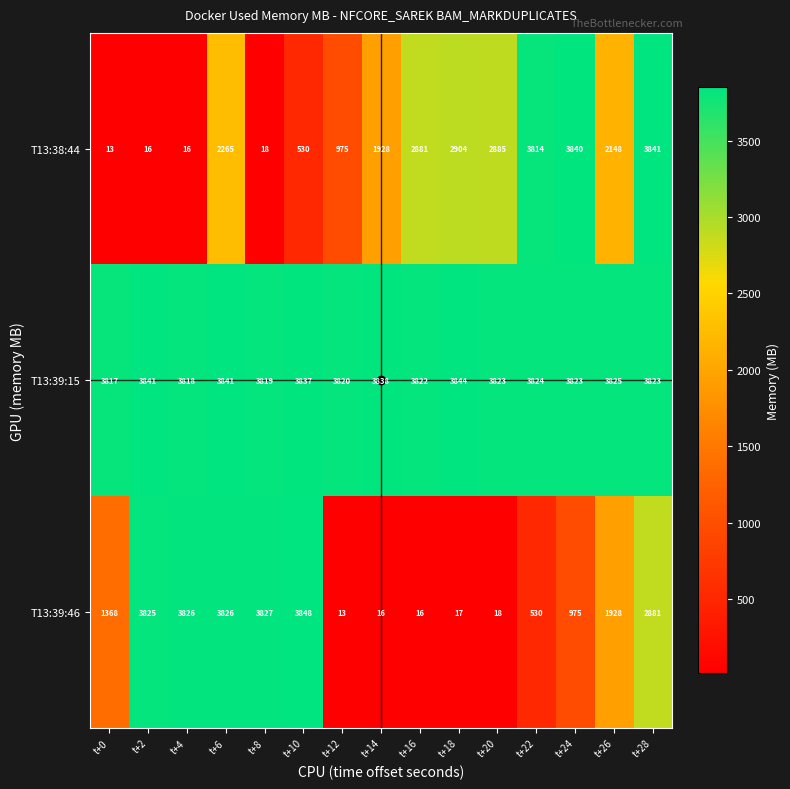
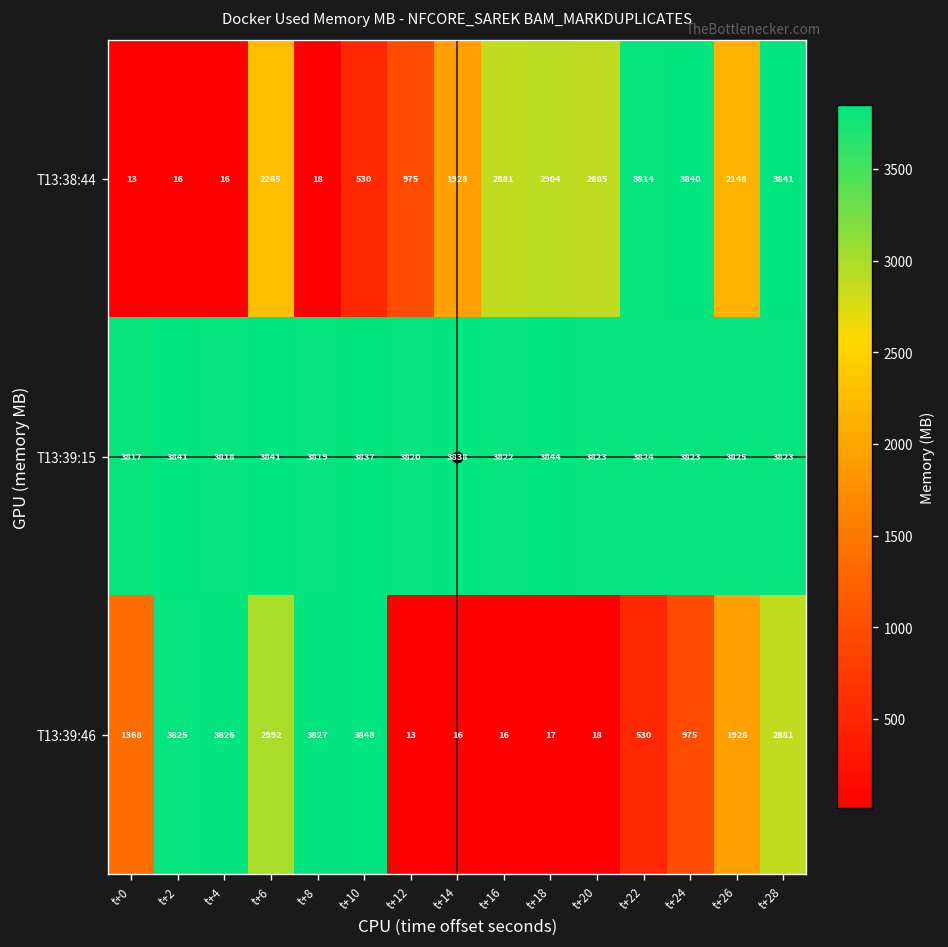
T13:39:46, t+6: 3826 -> 2992
